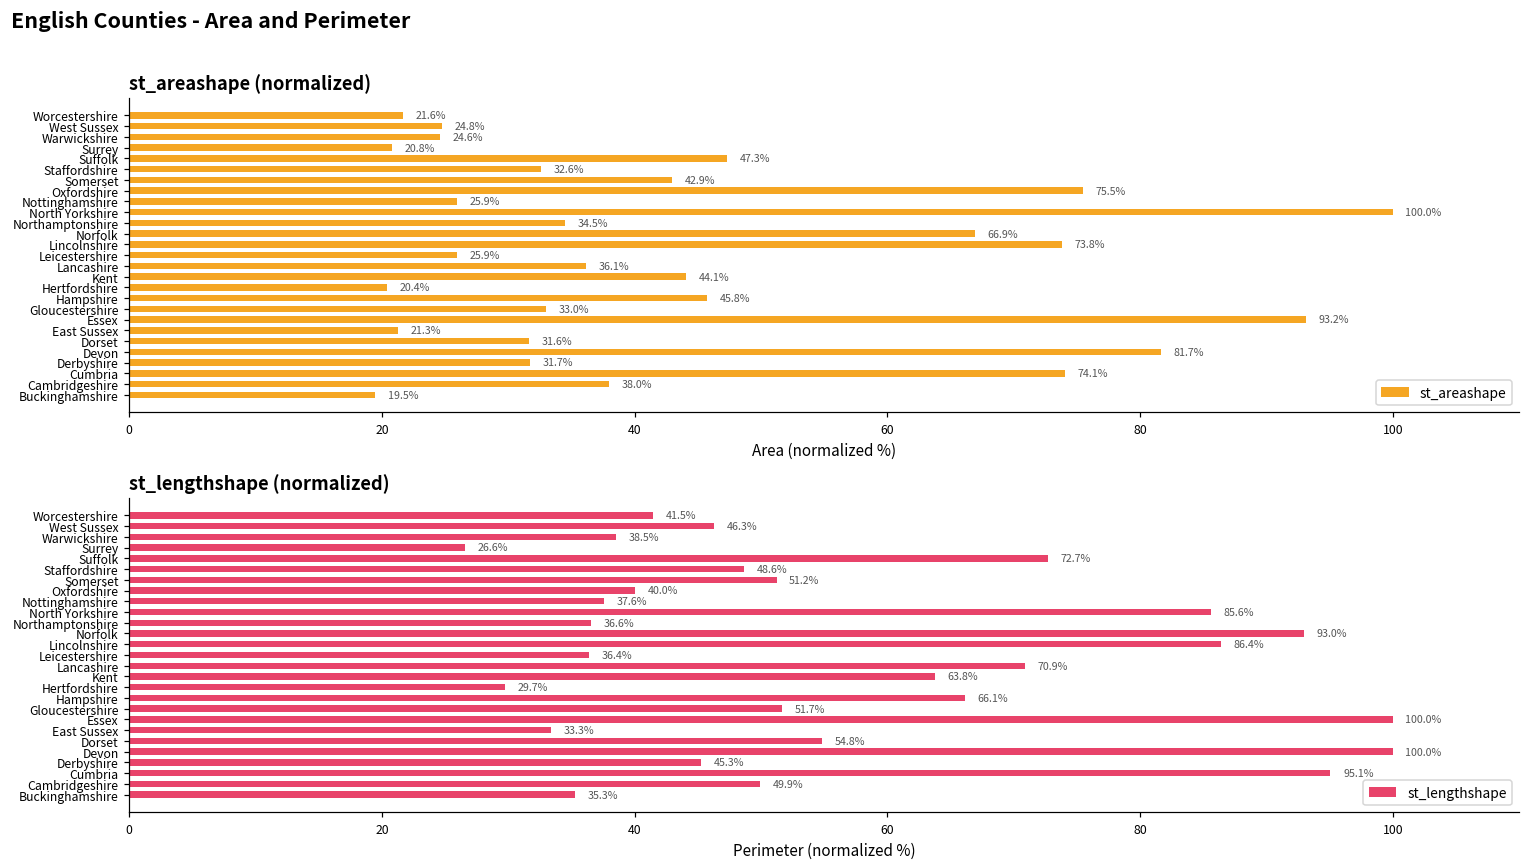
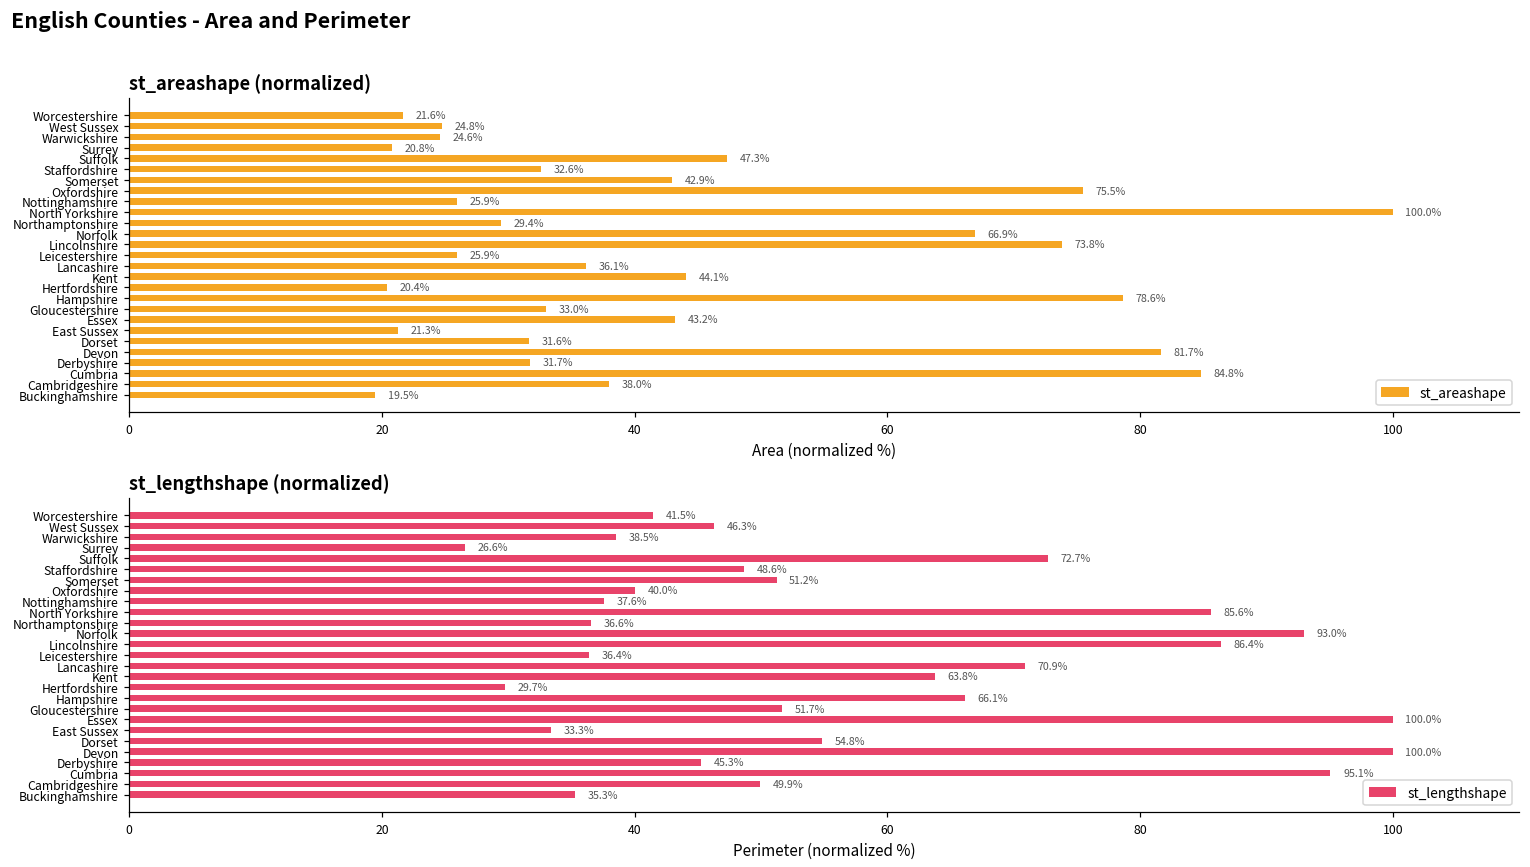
st_areashape (normalized), Northamptonshire: 34.5% -> 29.4%
st_areashape (normalized), Hampshire: 45.8% -> 78.6%
st_areashape (normalized), Essex: 93.2% -> 43.2%
st_areashape (normalized), Cumbria: 74.1% -> 84.8%
